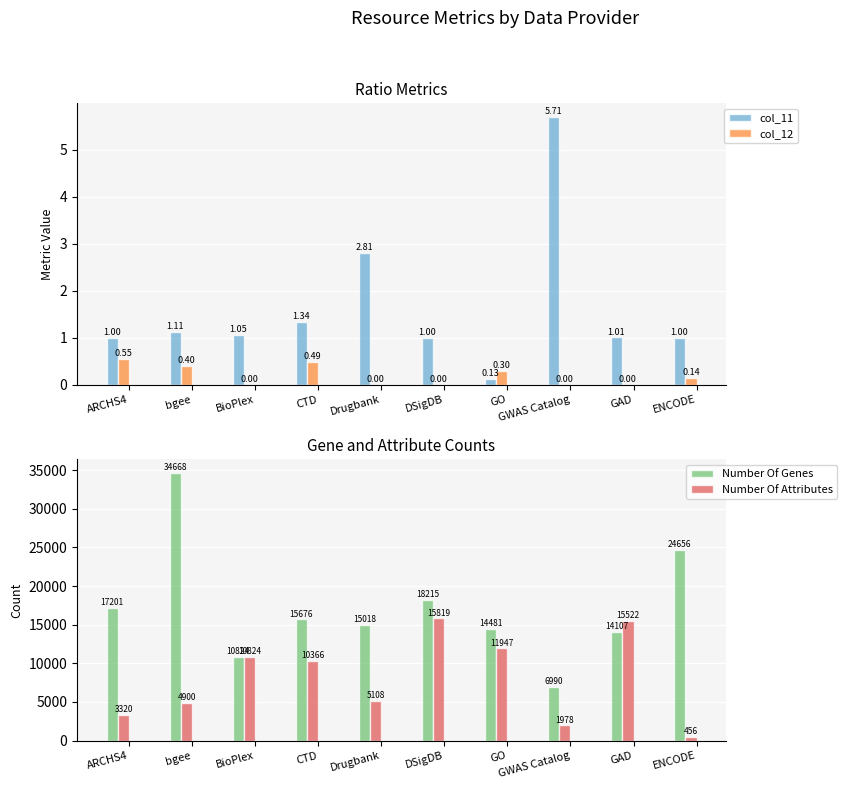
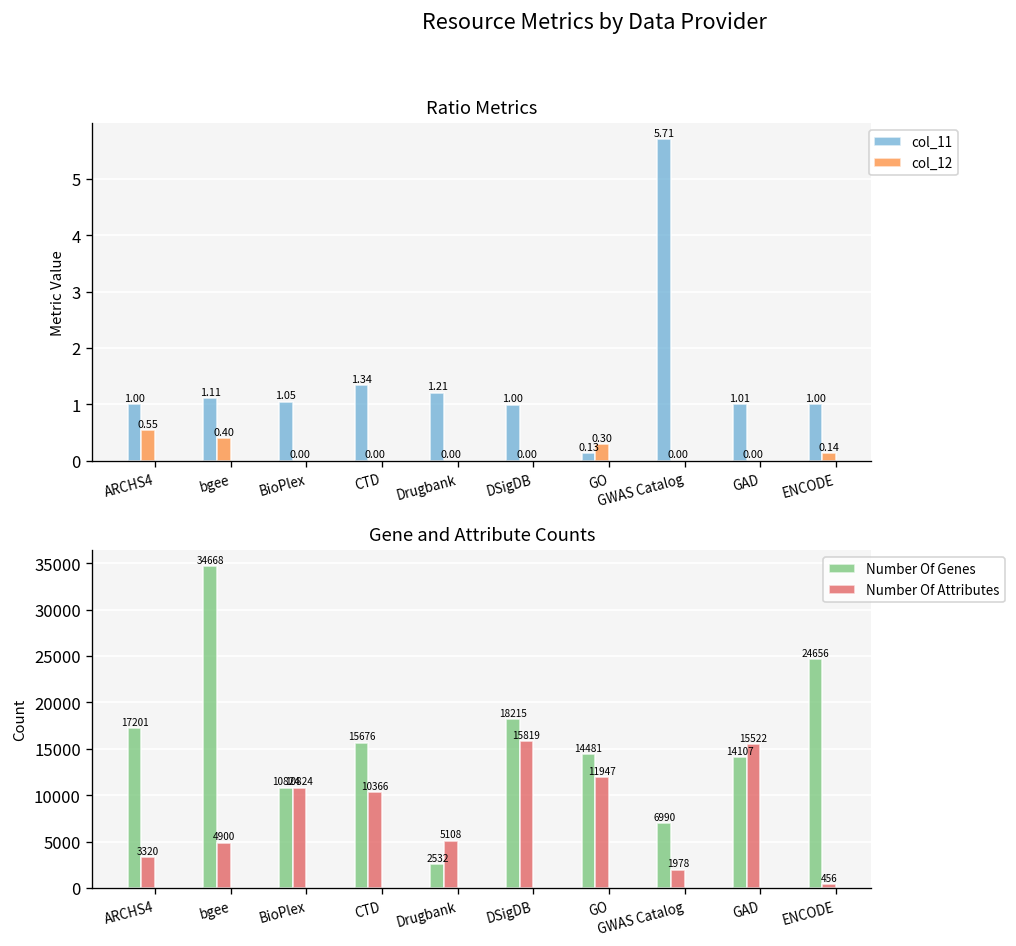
Ratio Metrics, col_12, CTD: 0.49 -> 0.00
Ratio Metrics, col_11, Drugbank: 2.81 -> 1.21
Gene and Attribute Counts, Number Of Genes, Drugbank: 15018 -> 2532
